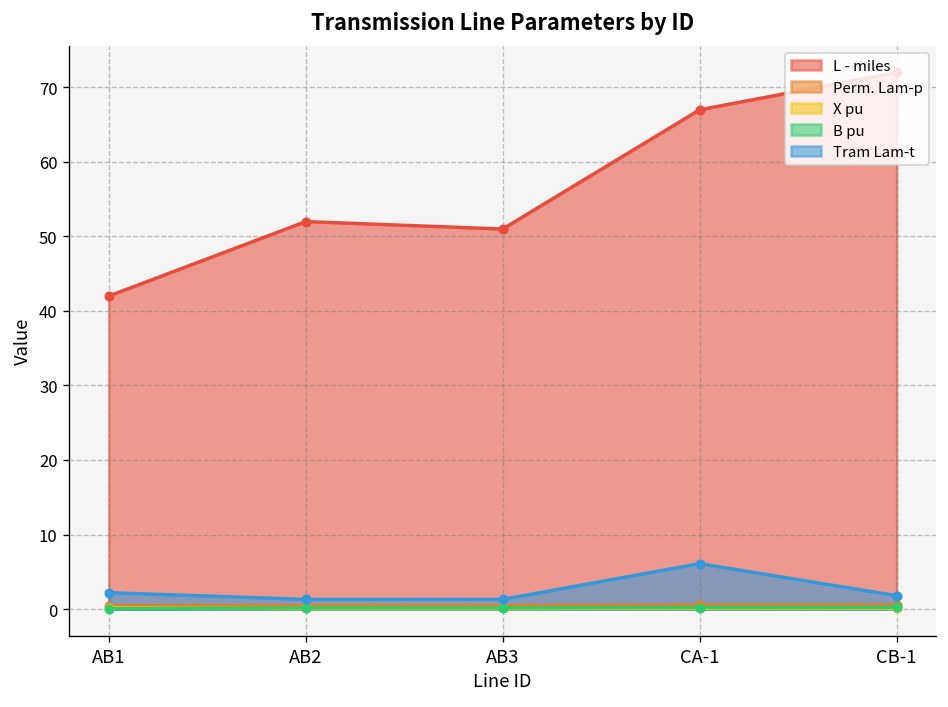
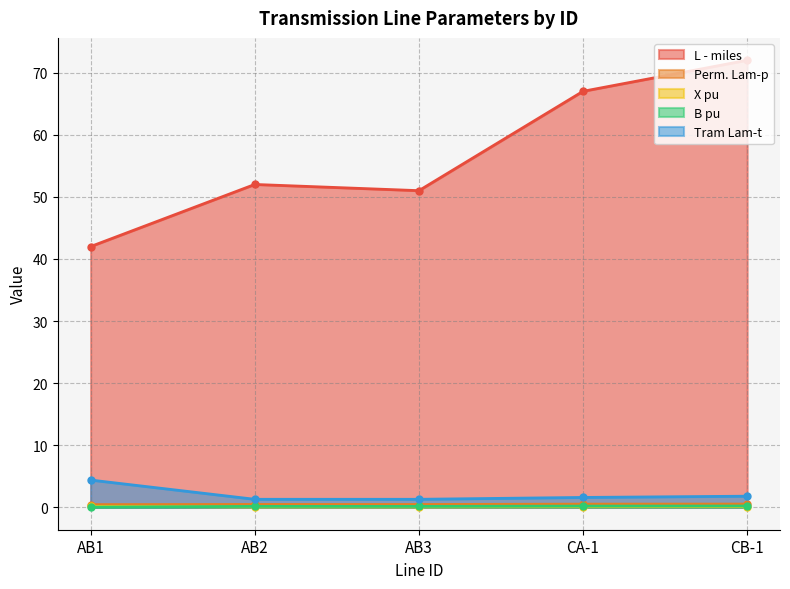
Tram Lam-t, AB1: 2 -> 4
Tram Lam-t, CA-1: 6 -> 2
